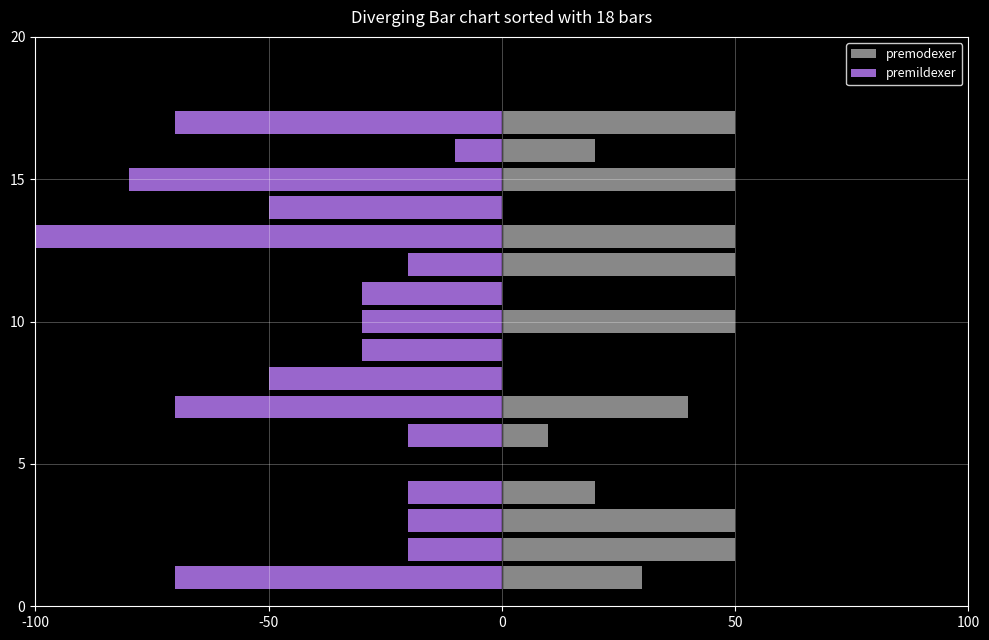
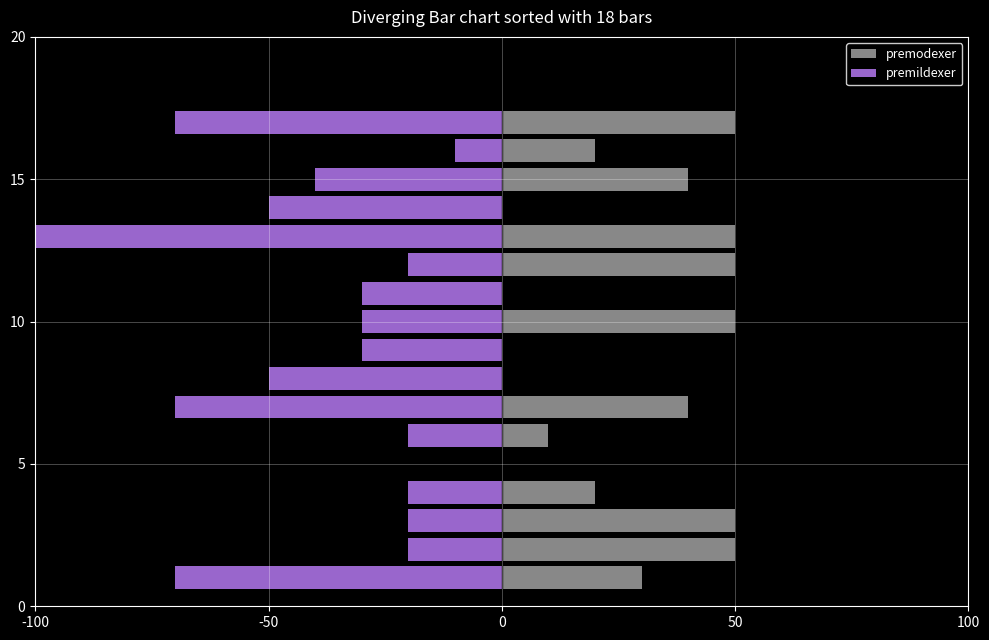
premodexer, 15: 50 -> 40
premildexer, 15: -80 -> -40
